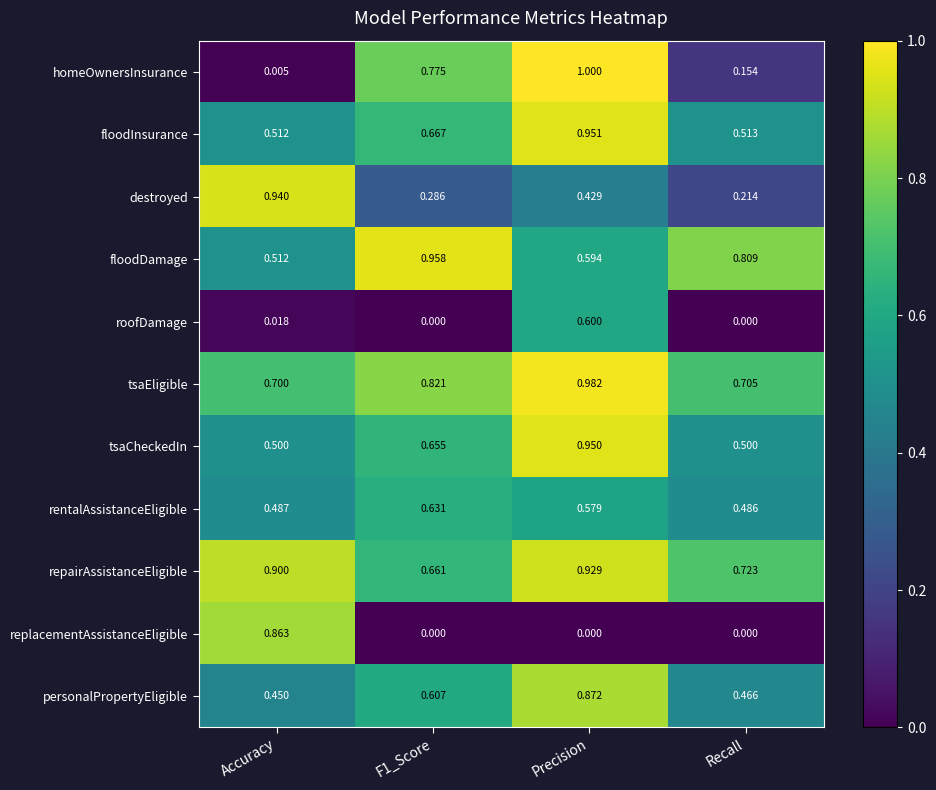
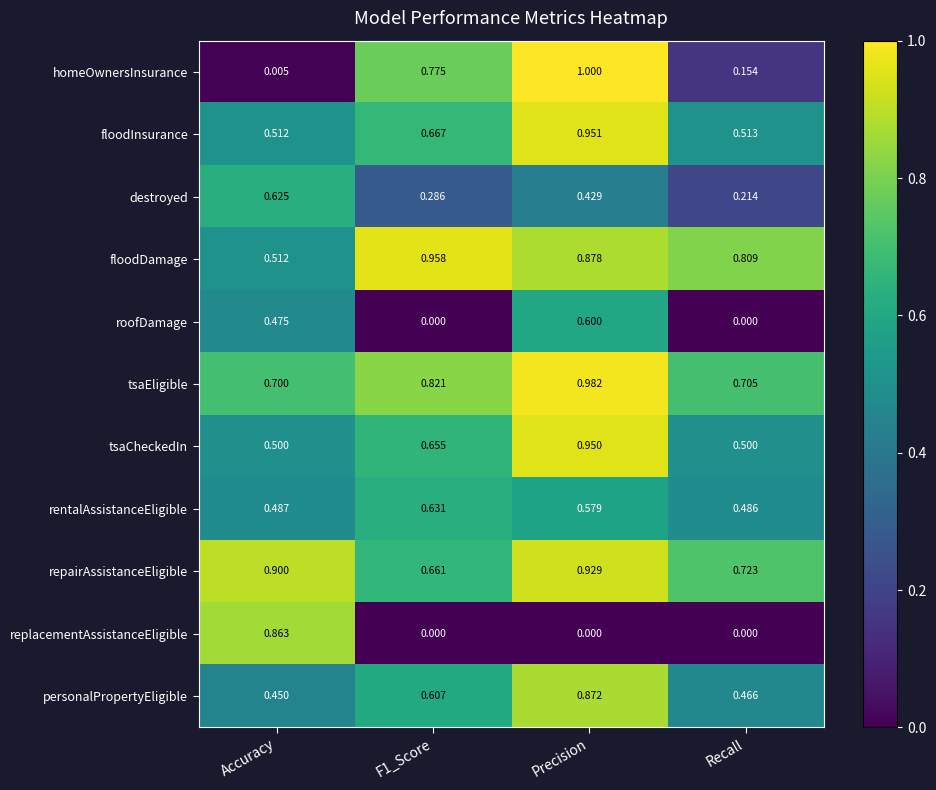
destroyed, Accuracy: 0.940 -> 0.625
floodDamage, Precision: 0.594 -> 0.878
roofDamage, Accuracy: 0.018 -> 0.475
